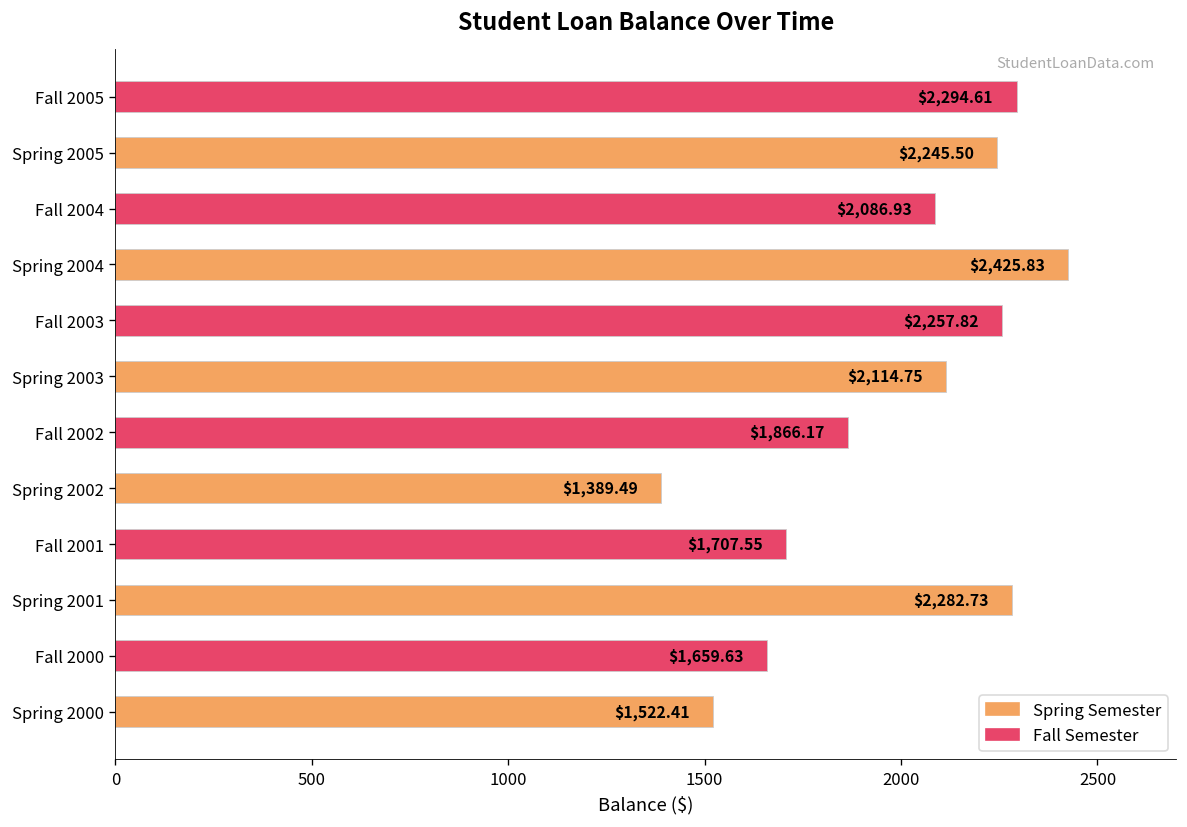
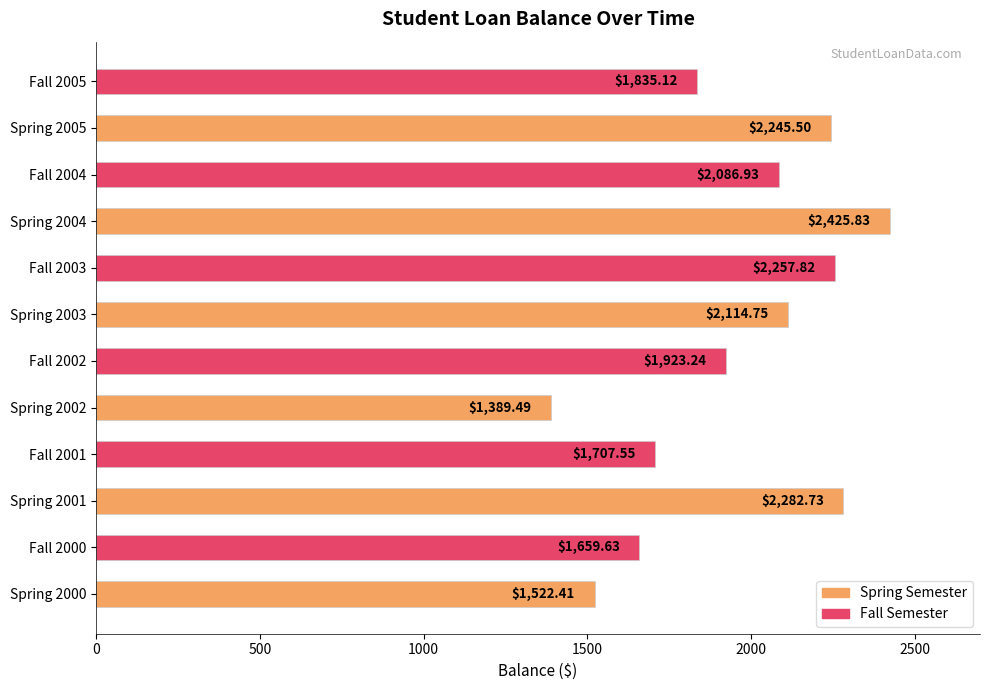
Fall 2005: $2,294.61 -> $1,835.12
Fall 2002: $1,866.17 -> $1,923.24
